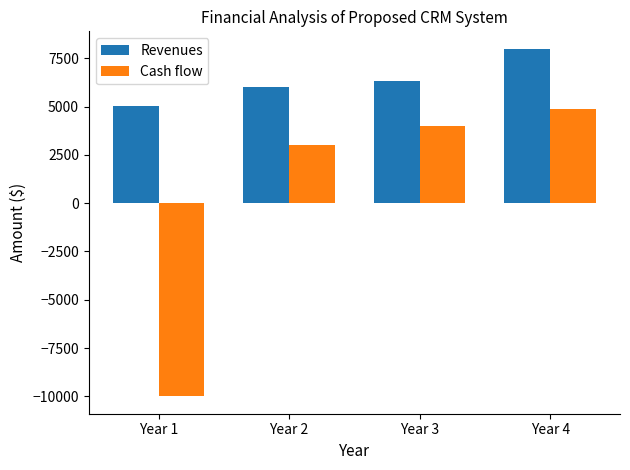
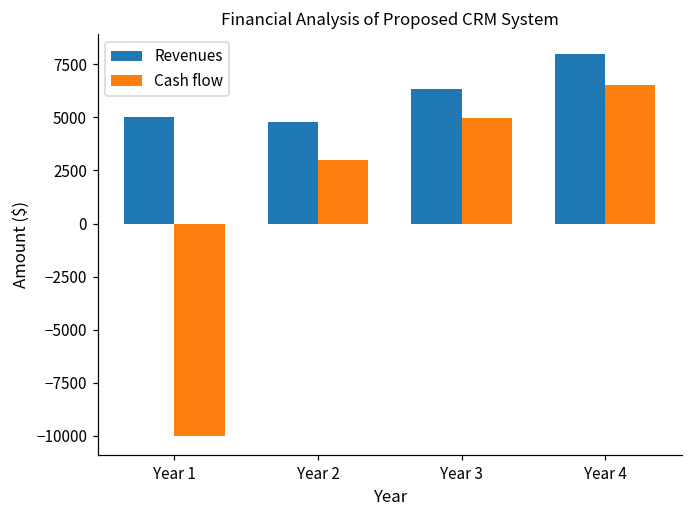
Revenues, Year 2: 6000 -> 4800
Cash flow, Year 3: 4000 -> 5000
Cash flow, Year 4: 4900 -> 6500
